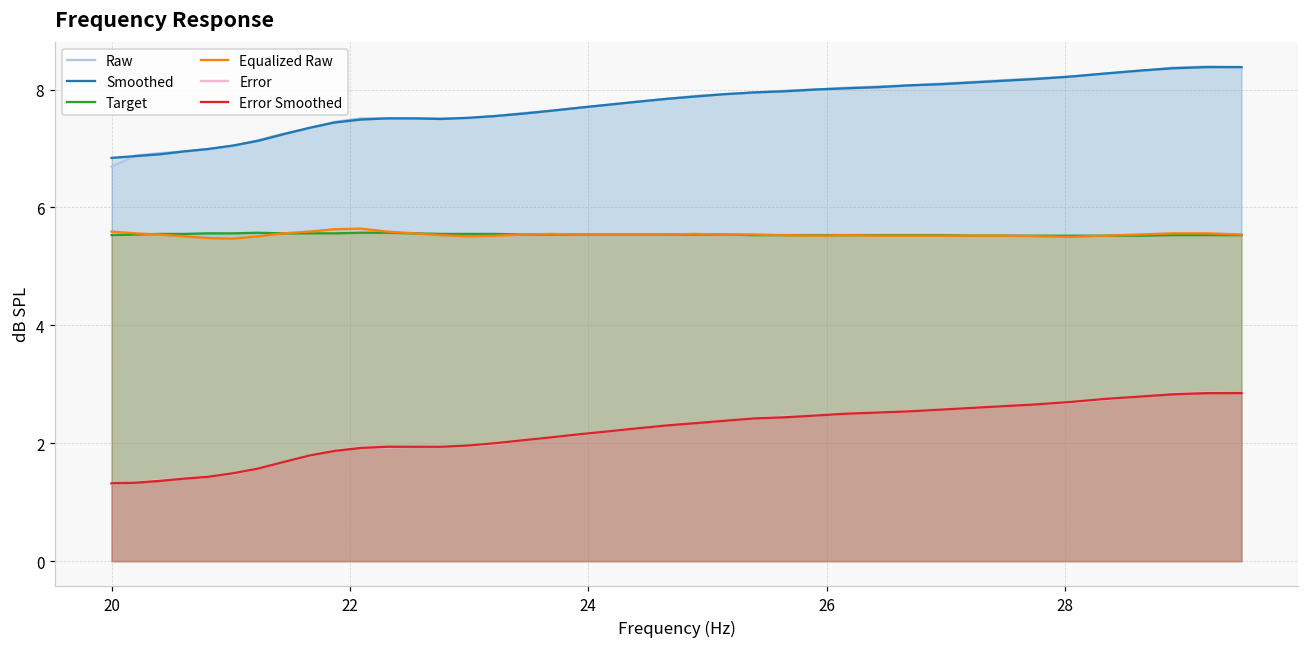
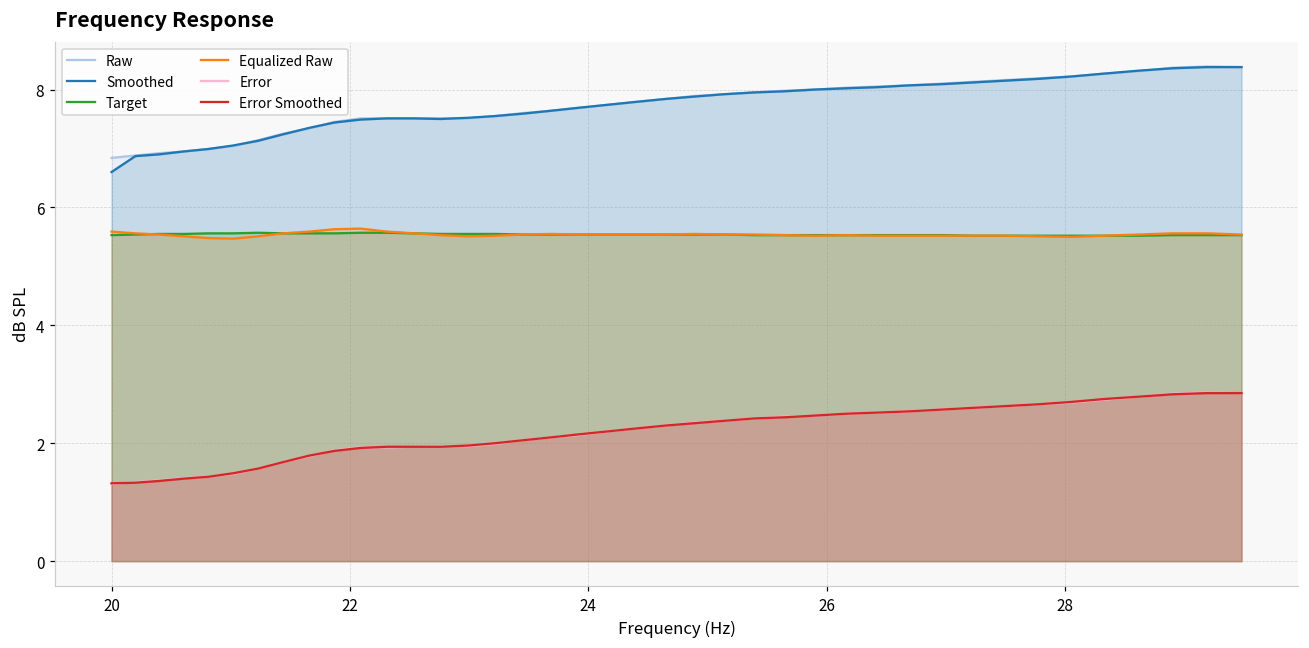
Raw, 20: 6.7 -> 6.8
Smoothed, 20: 6.8 -> 6.6
